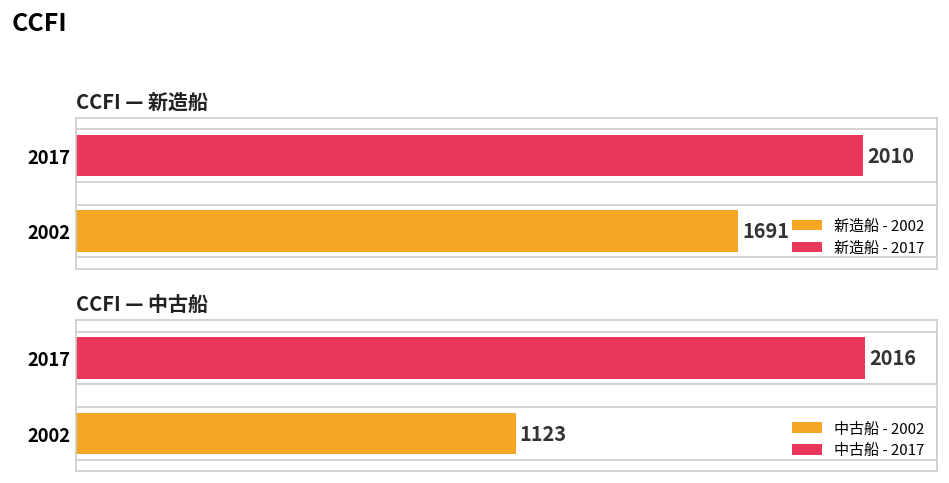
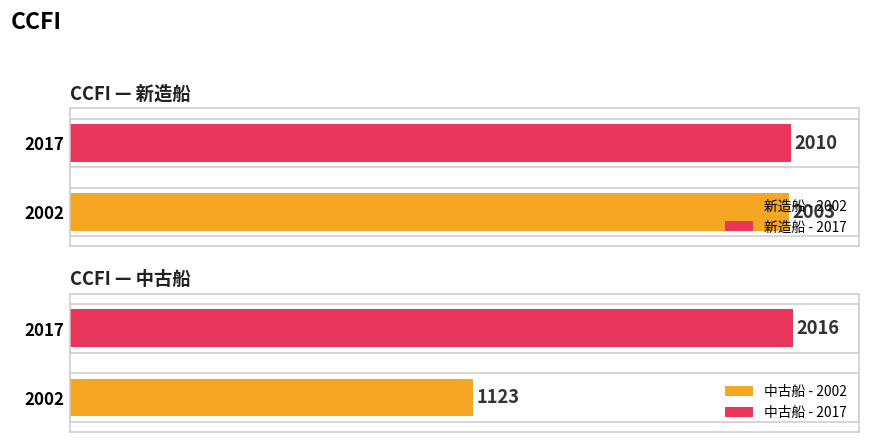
CCFI — 新造船, 2002: 1691 -> 2003
